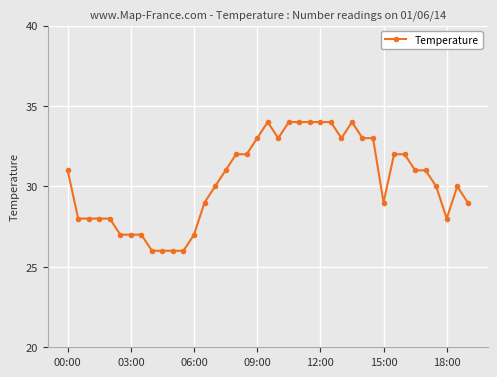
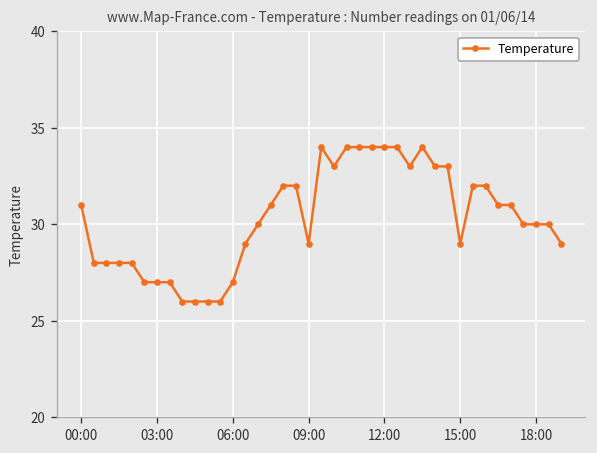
09:00: 33 -> 29
18:00: 28 -> 30
